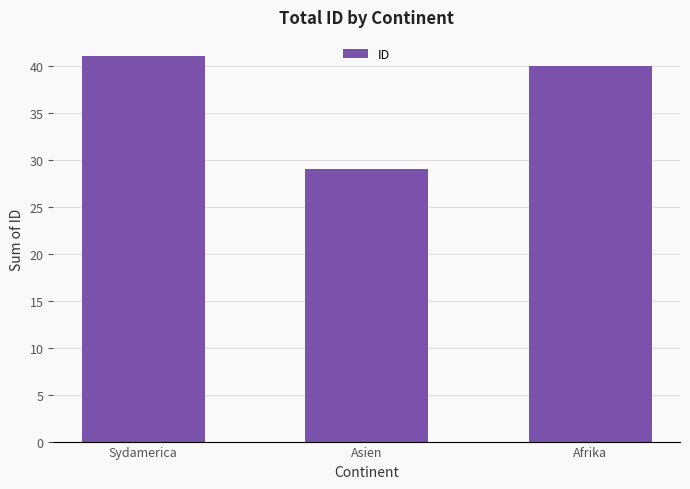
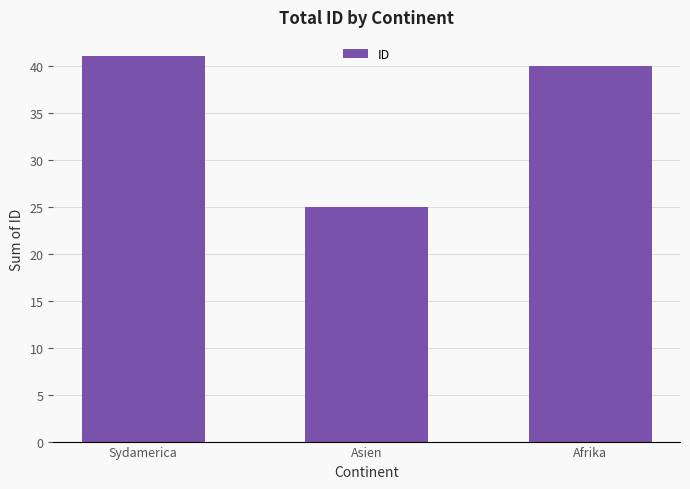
Asien: 29 -> 25
